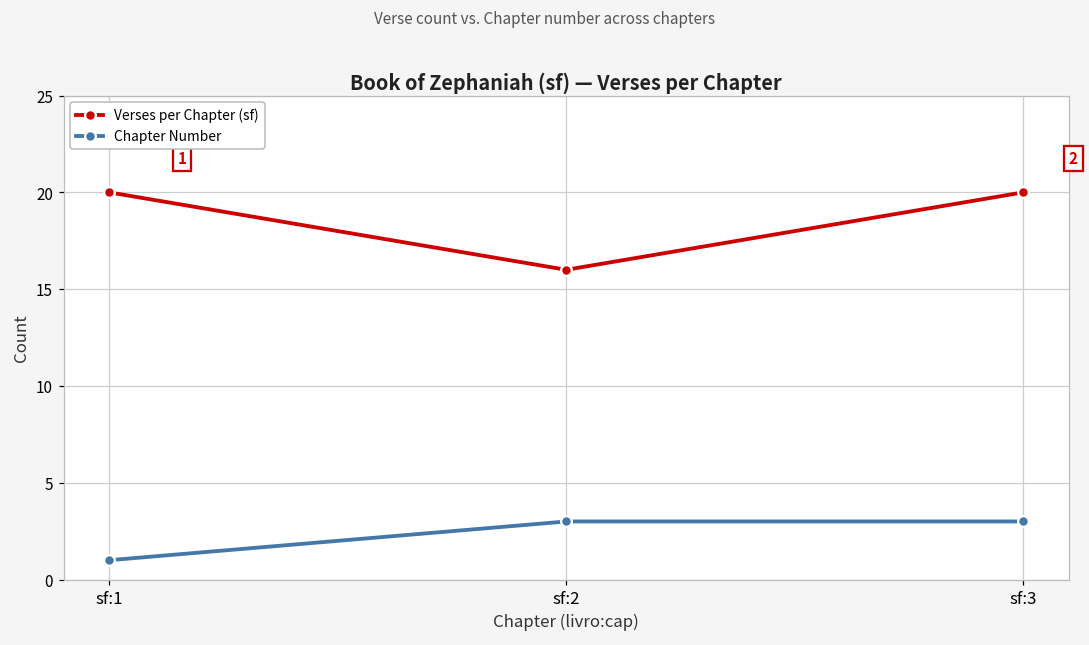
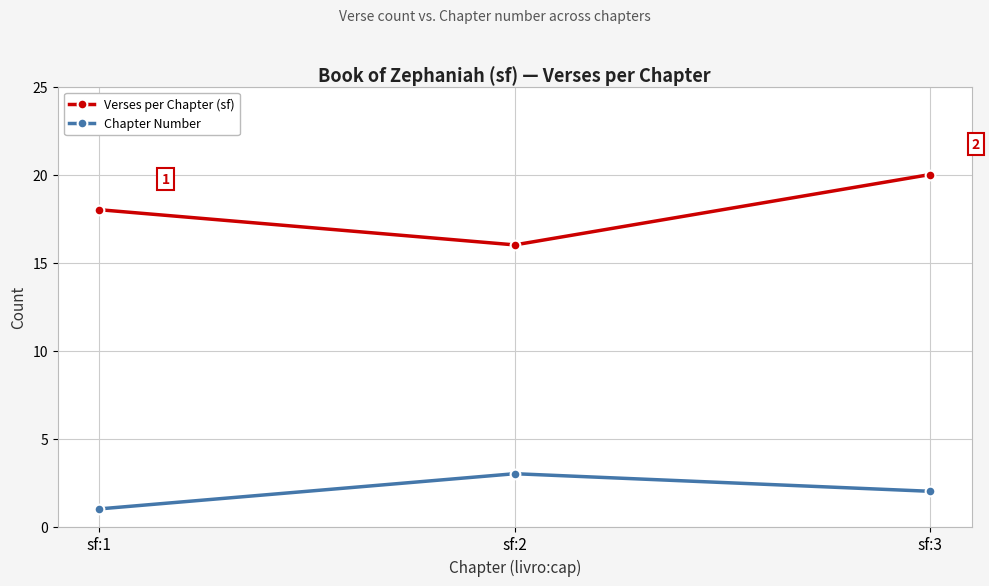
Verses per Chapter (sf), sf:1: 20 -> 18
Chapter Number, sf:3: 3 -> 2
